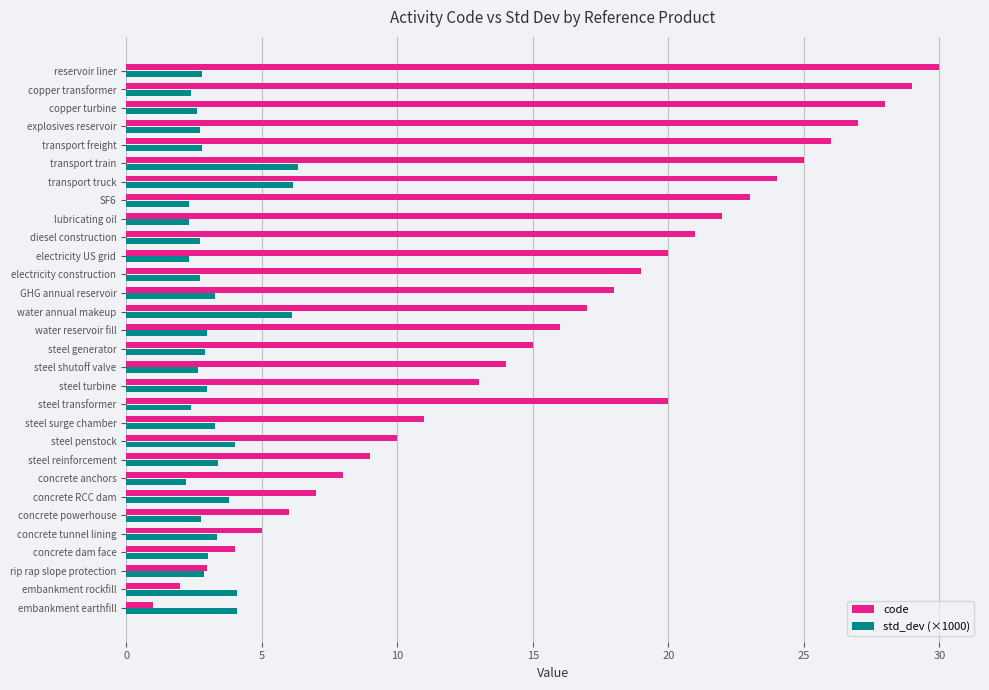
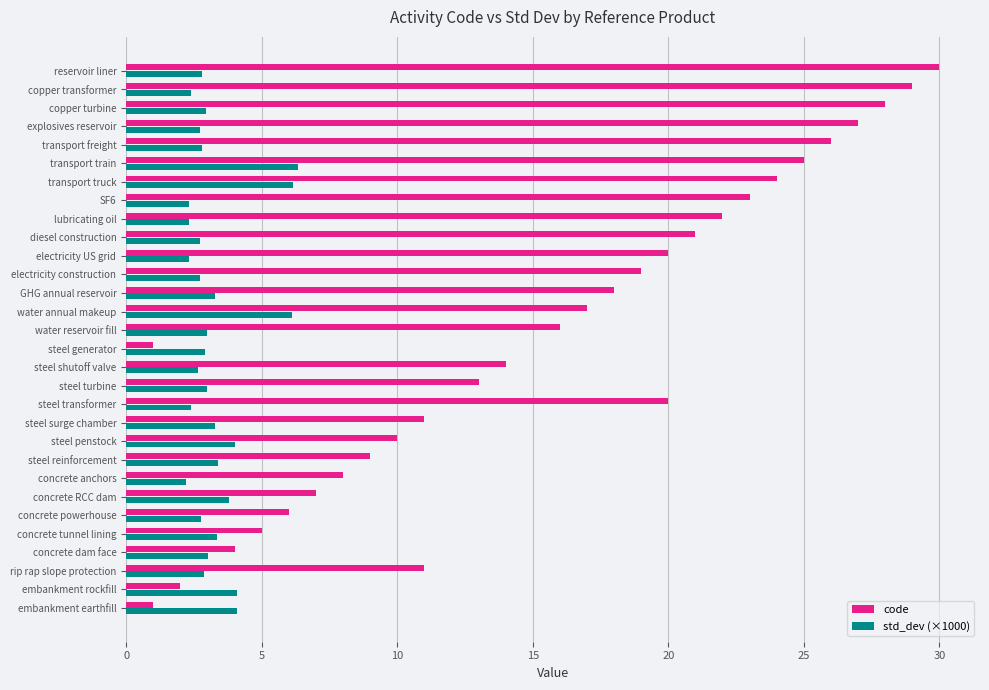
std_dev (×1000), copper turbine: 2.6 -> 3.0
code, steel generator: 15 -> 1
code, rip rap slope protection: 3 -> 11
